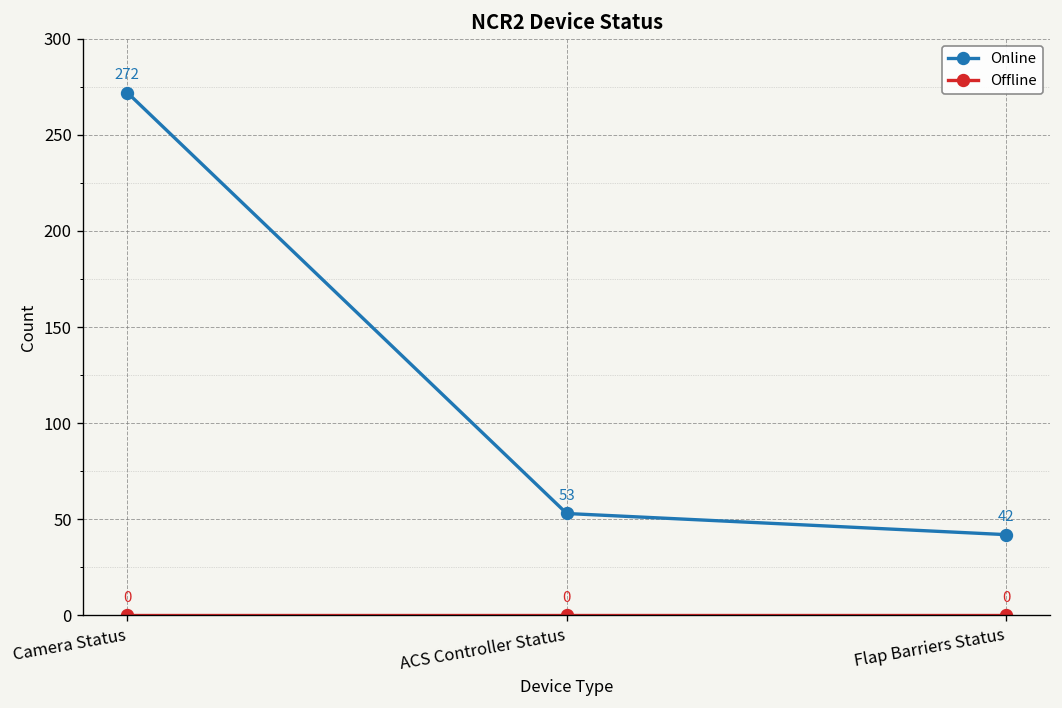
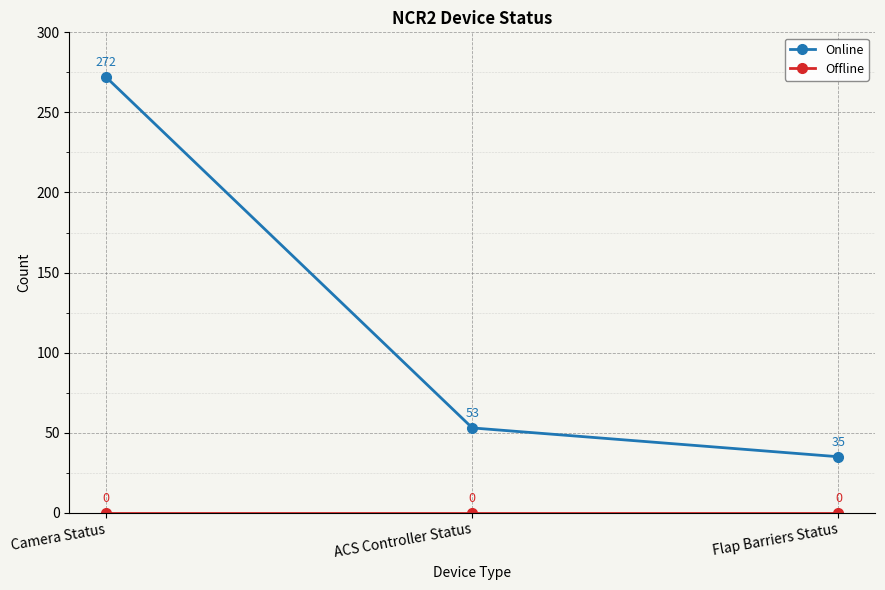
Online, Flap Barriers Status: 42 -> 35
